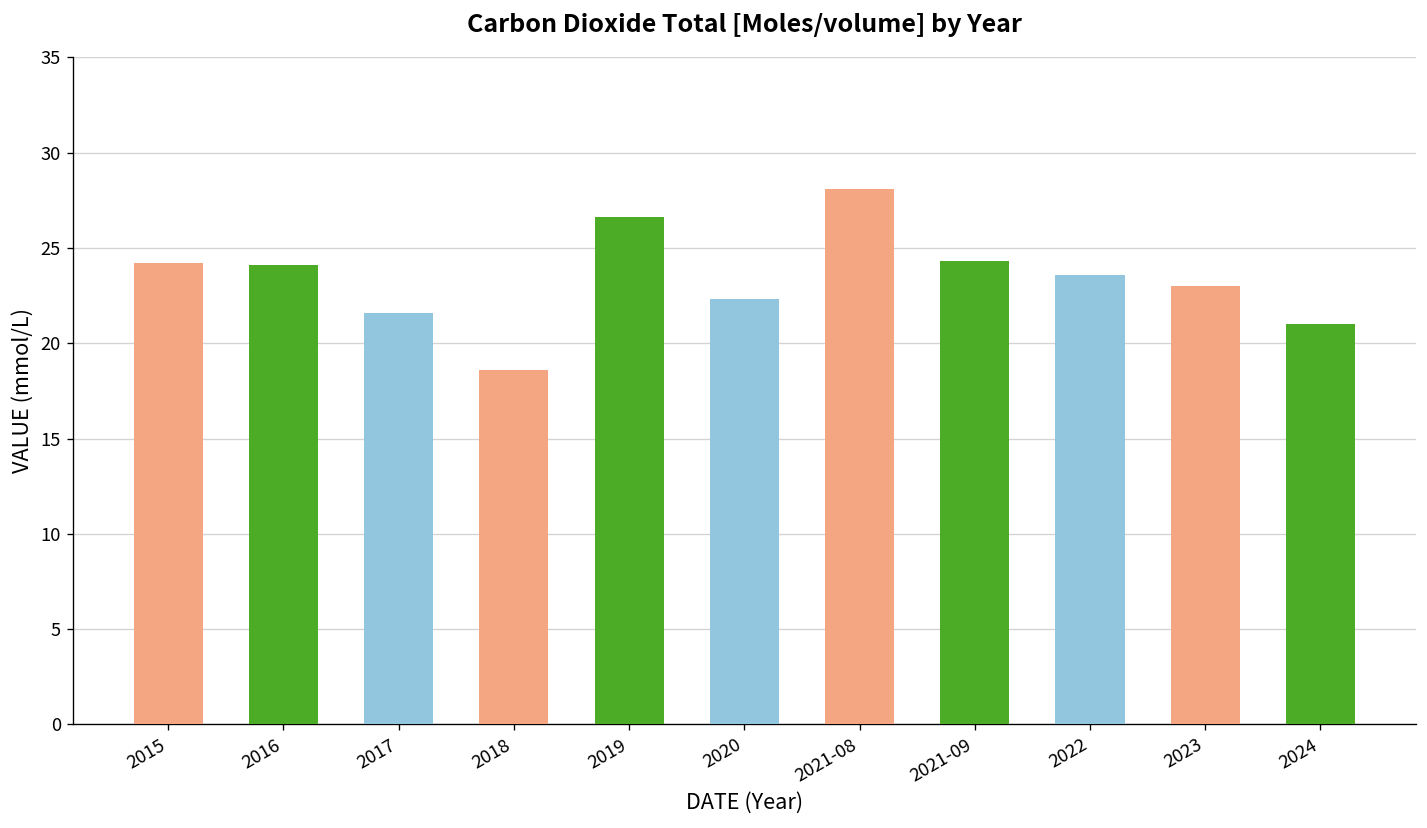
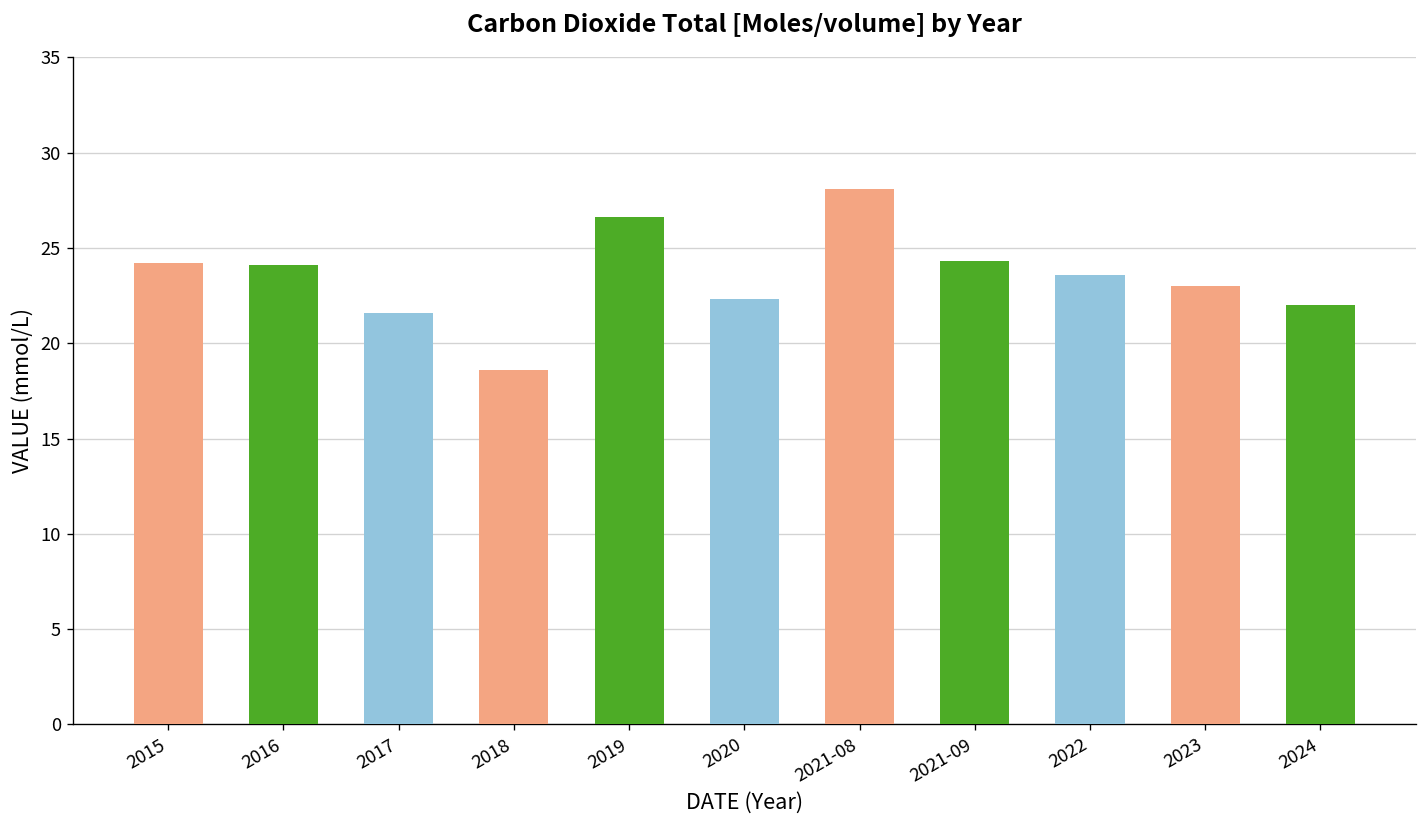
2024: 21 -> 22
